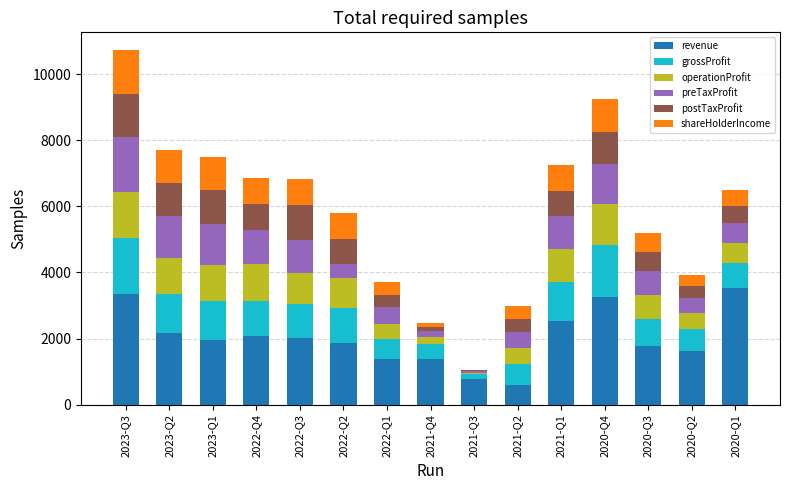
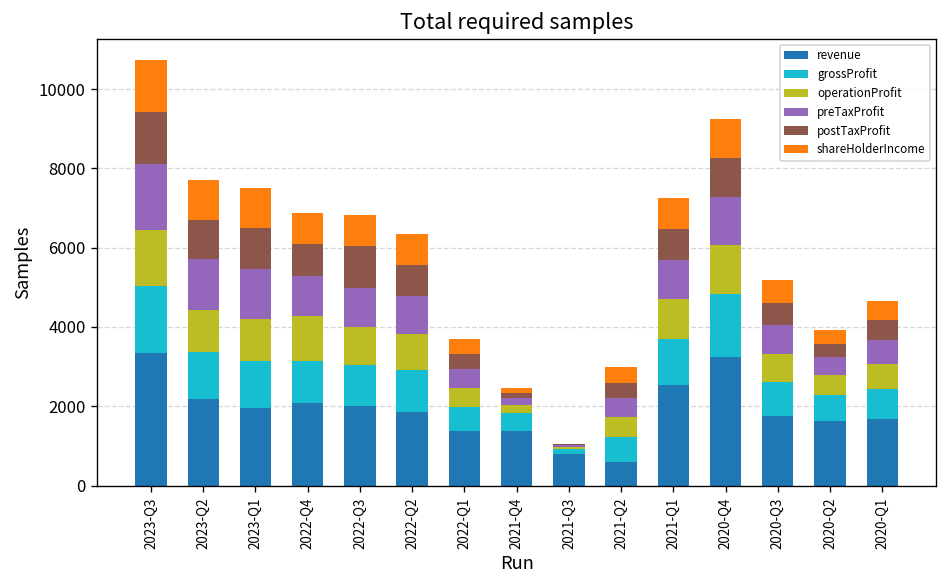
preTaxProfit, 2022-Q2: 400 -> 1000
revenue, 2020-Q1: 3500 -> 1700
